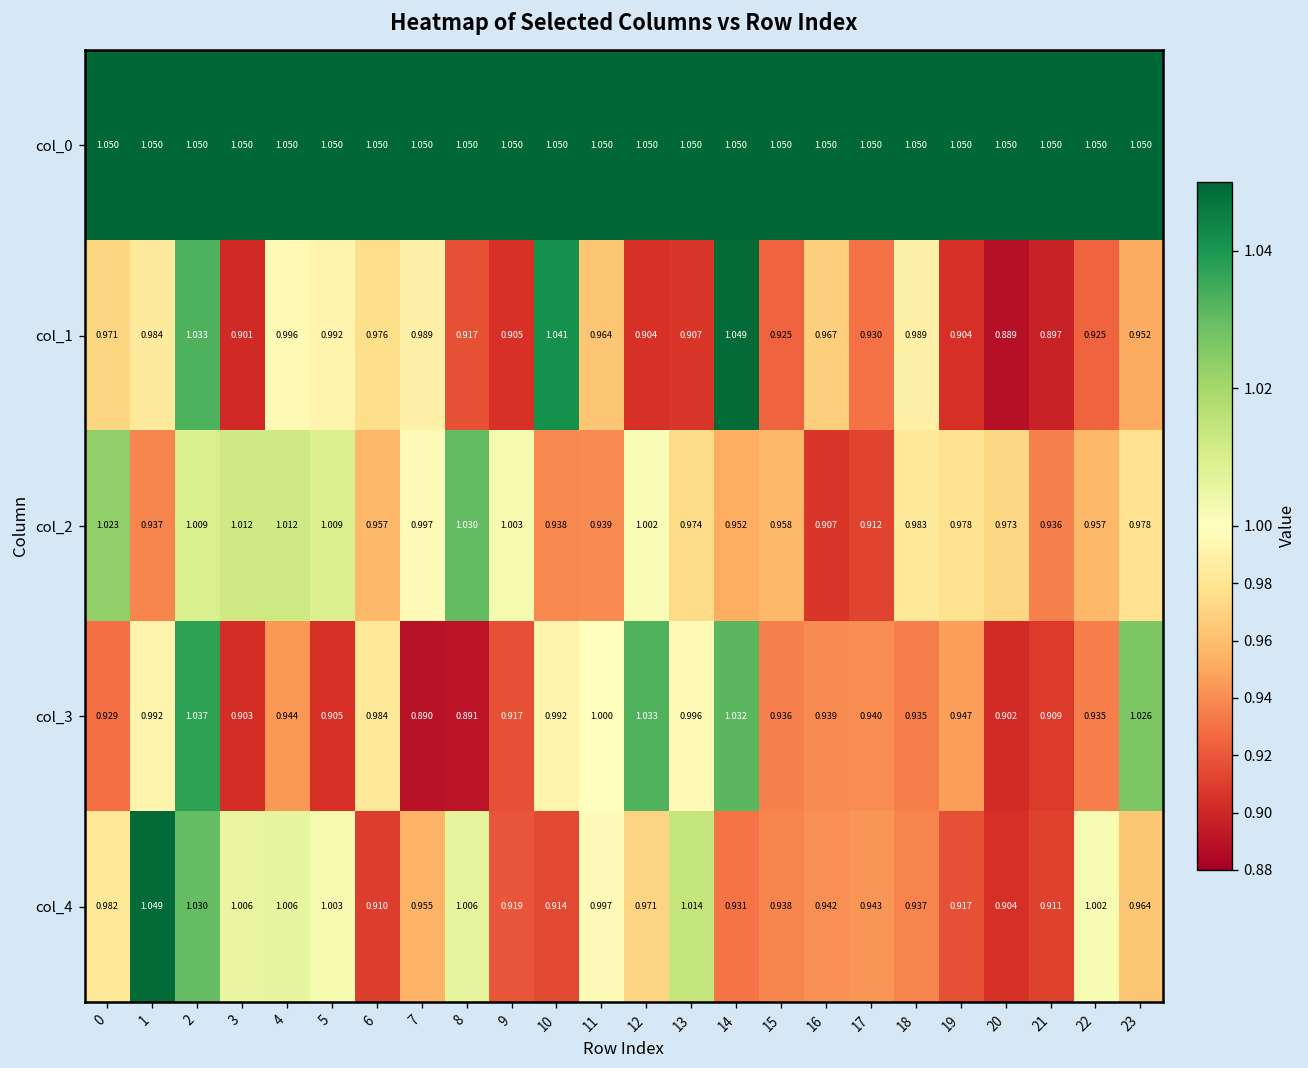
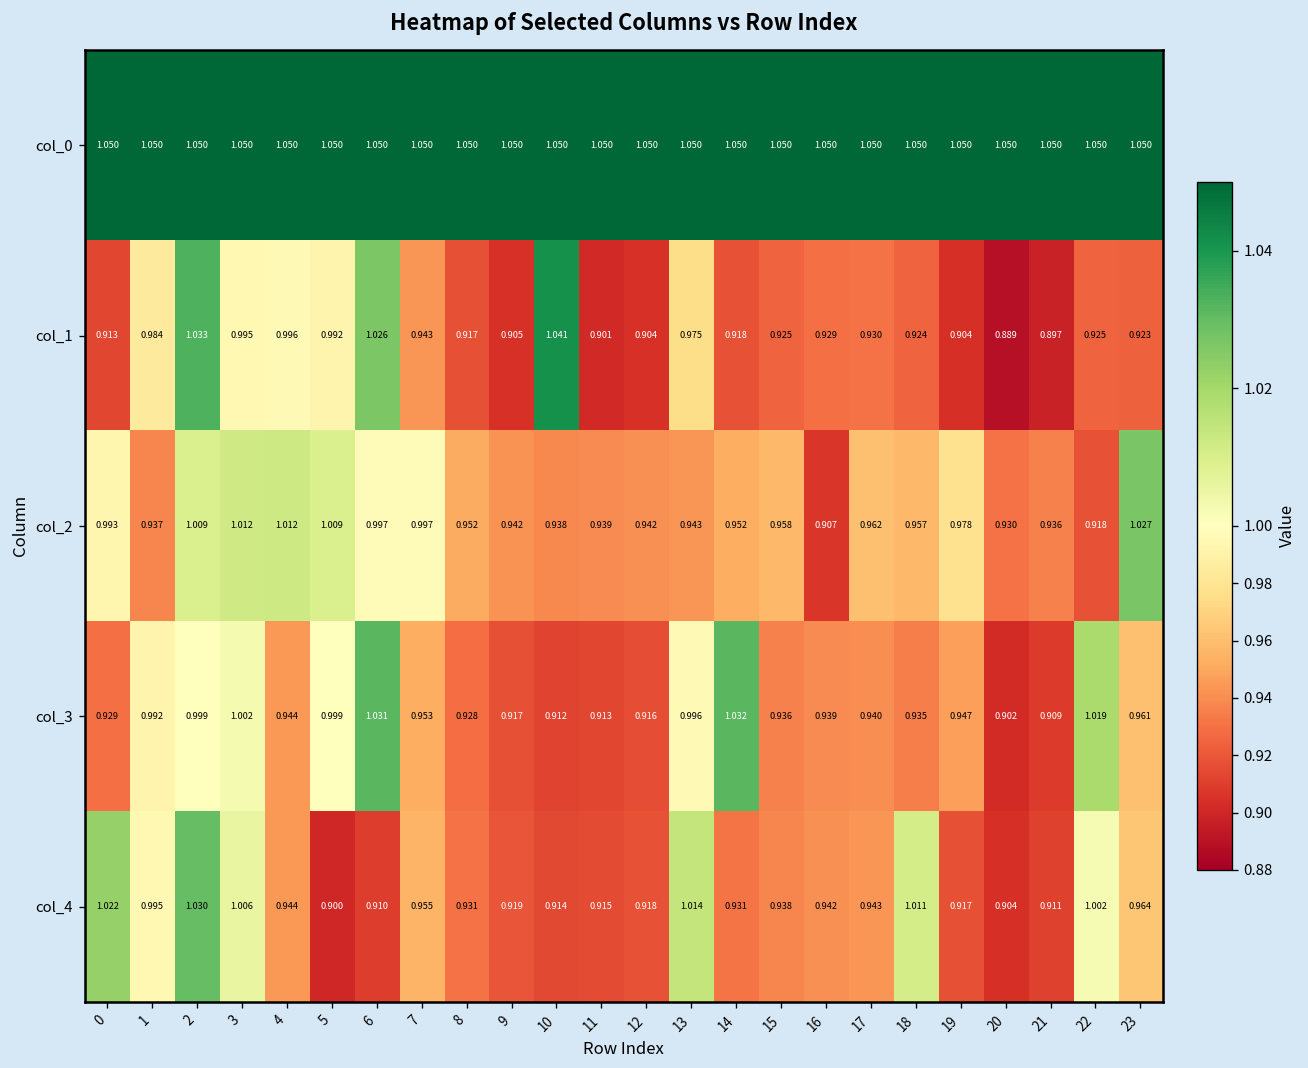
col_1, 0: 0.971 -> 0.913
col_1, 3: 0.901 -> 0.995
col_1, 6: 0.976 -> 1.026
col_1, 7: 0.989 -> 0.943
col_1, 11: 0.964 -> 0.901
col_1, 13: 0.907 -> 0.975
col_1, 14: 1.049 -> 0.918
col_1, 16: 0.967 -> 0.929
col_1, 18: 0.989 -> 0.924
col_1, 23: 0.952 -> 0.923
col_2, 0: 1.023 -> 0.993
col_2, 6: 0.957 -> 0.997
col_2, 8: 1.030 -> 0.952
col_2, 9: 1.003 -> 0.942
col_2, 12: 1.002 -> 0.942
col_2, 13: 0.974 -> 0.943
col_2, 17: 0.912 -> 0.962
col_2, 18: 0.983 -> 0.957
col_2, 20: 0.973 -> 0.930
col_2, 22: 0.957 -> 0.918
col_2, 23: 0.978 -> 1.027
col_3, 2: 1.037 -> 0.999
col_3, 3: 0.903 -> 1.002
col_3, 5: 0.905 -> 0.999
col_3, 6: 0.984 -> 1.031
col_3, 7: 0.890 -> 0.953
col_3, 8: 0.891 -> 0.928
col_3, 10: 0.992 -> 0.912
col_3, 11: 1.000 -> 0.913
col_3, 12: 1.033 -> 0.916
col_3, 22: 0.935 -> 1.019
col_3, 23: 1.026 -> 0.961
col_4, 0: 0.982 -> 1.022
col_4, 1: 1.049 -> 0.995
col_4, 4: 1.006 -> 0.944
col_4, 5: 1.003 -> 0.900
col_4, 8: 1.006 -> 0.931
col_4, 11: 0.997 -> 0.915
col_4, 12: 0.971 -> 0.918
col_4, 18: 0.937 -> 1.011
